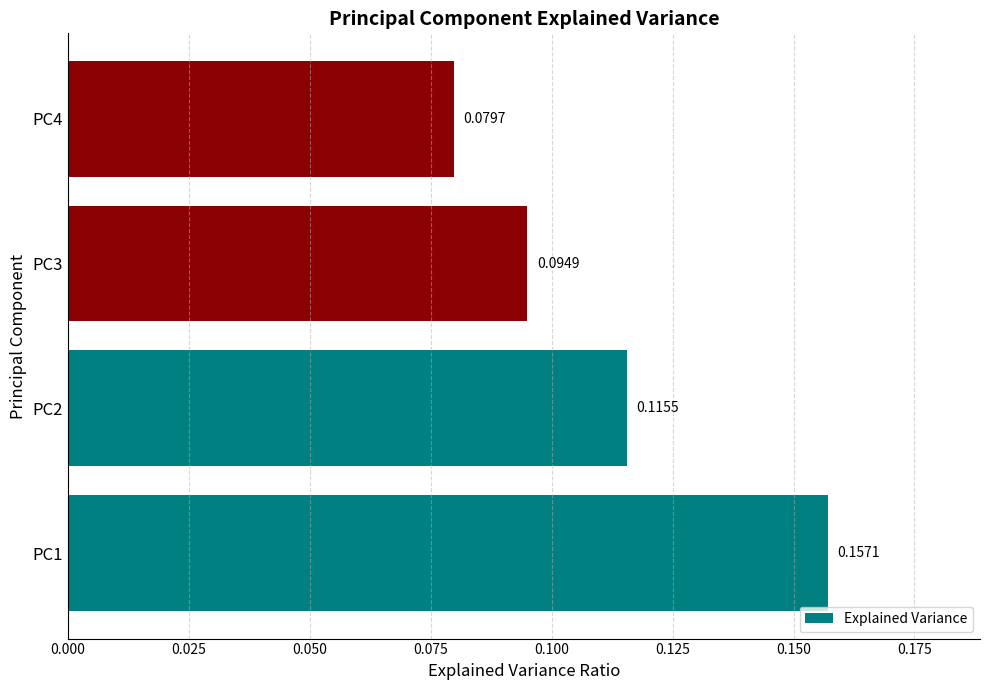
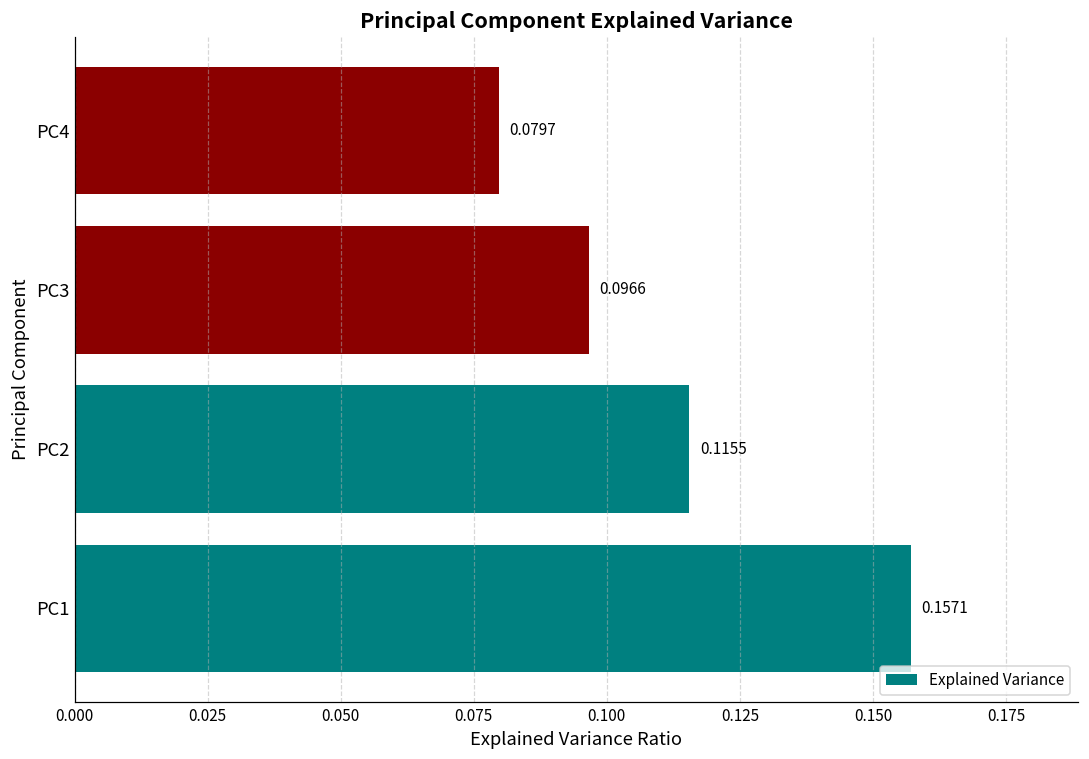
PC3: 0.0949 -> 0.0966
